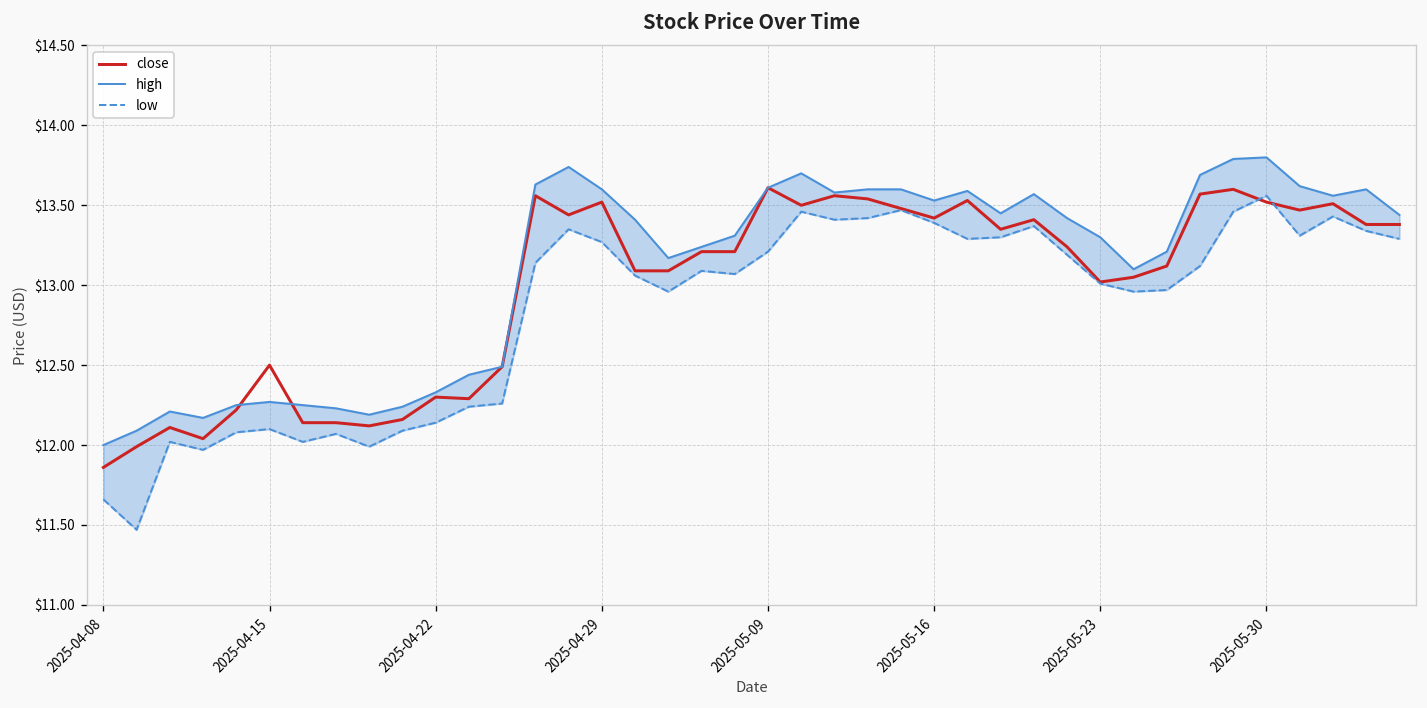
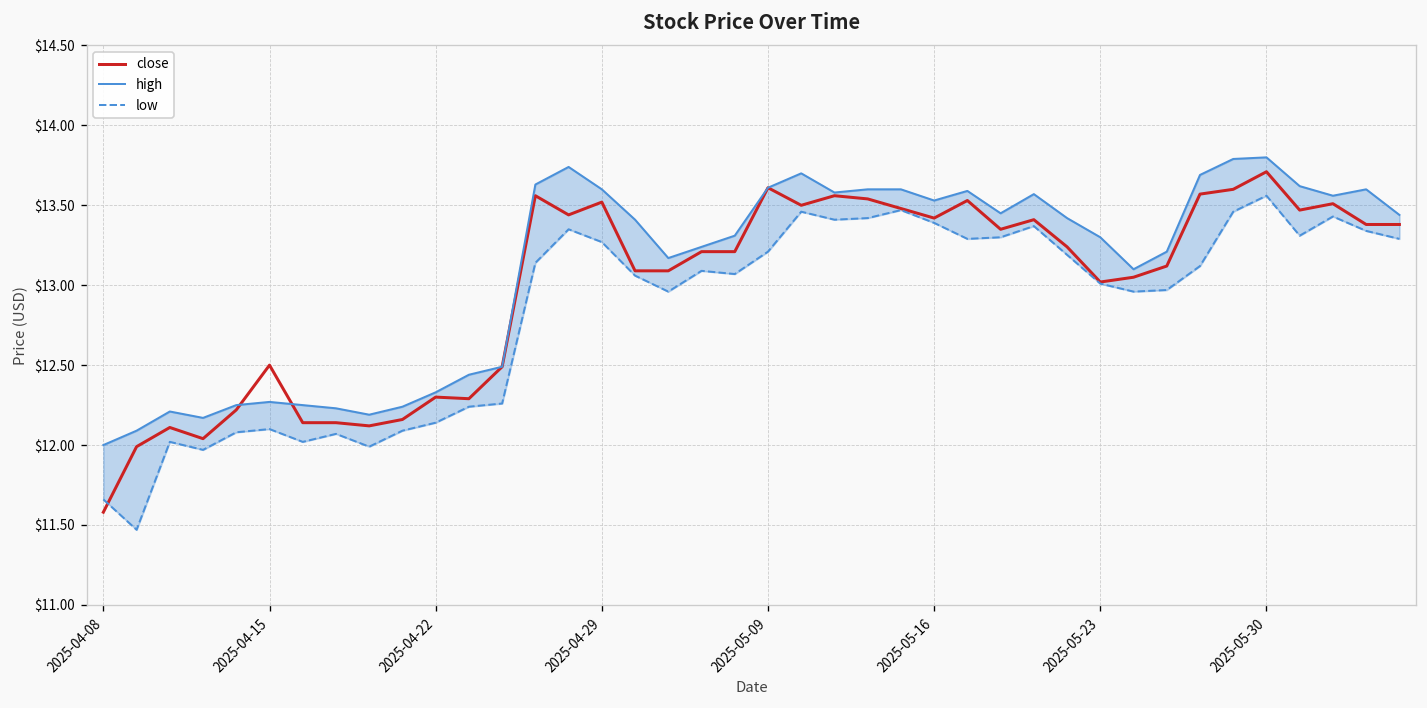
close, 2025-04-08: $11.86 -> $11.58
close, 2025-05-30: $13.52 -> $13.71
